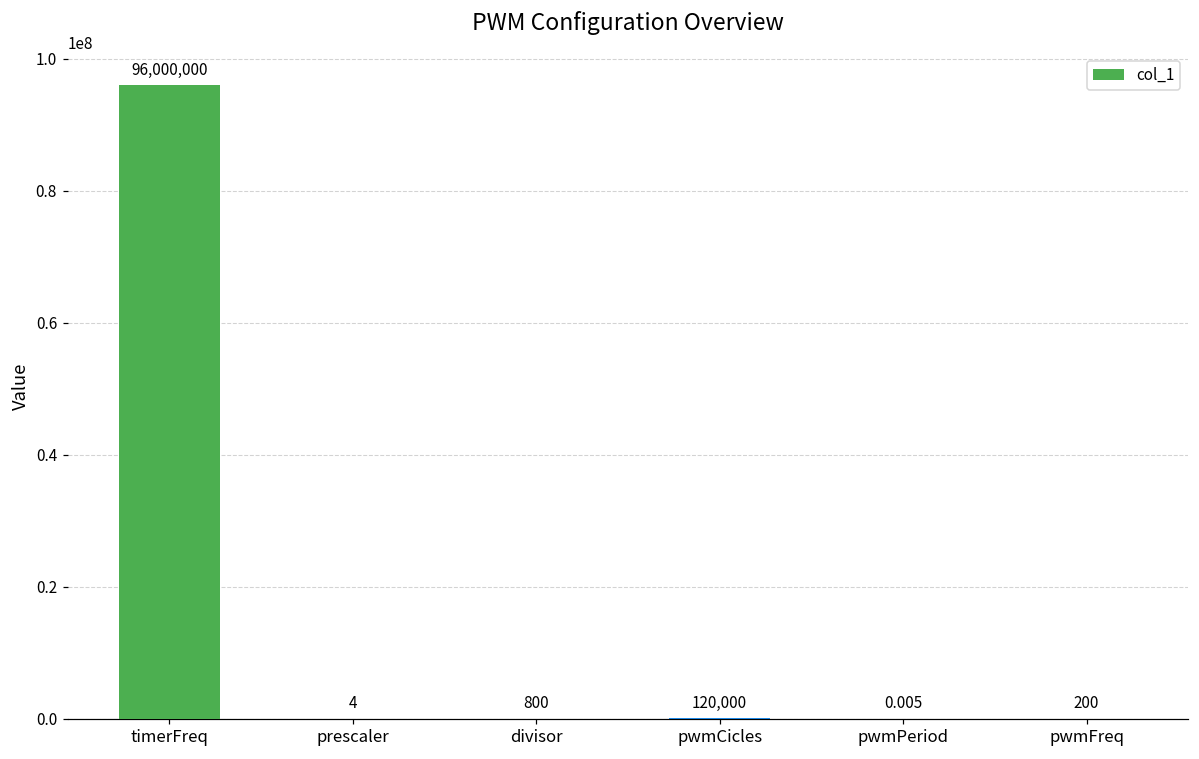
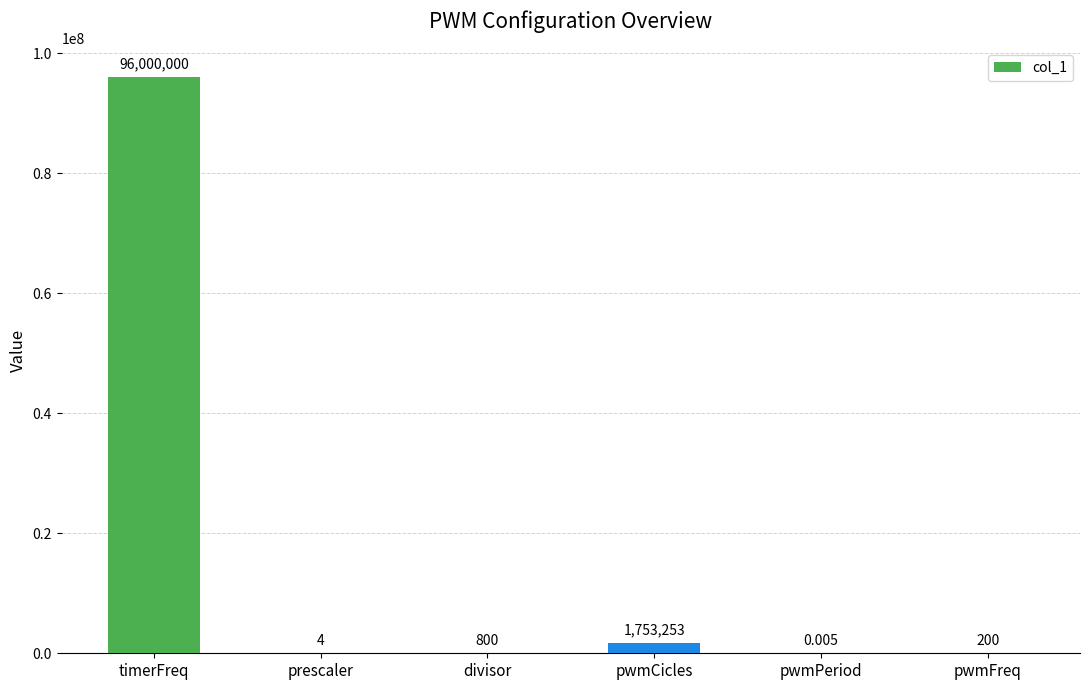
pwmCicles: 120,000 -> 1,753,253
